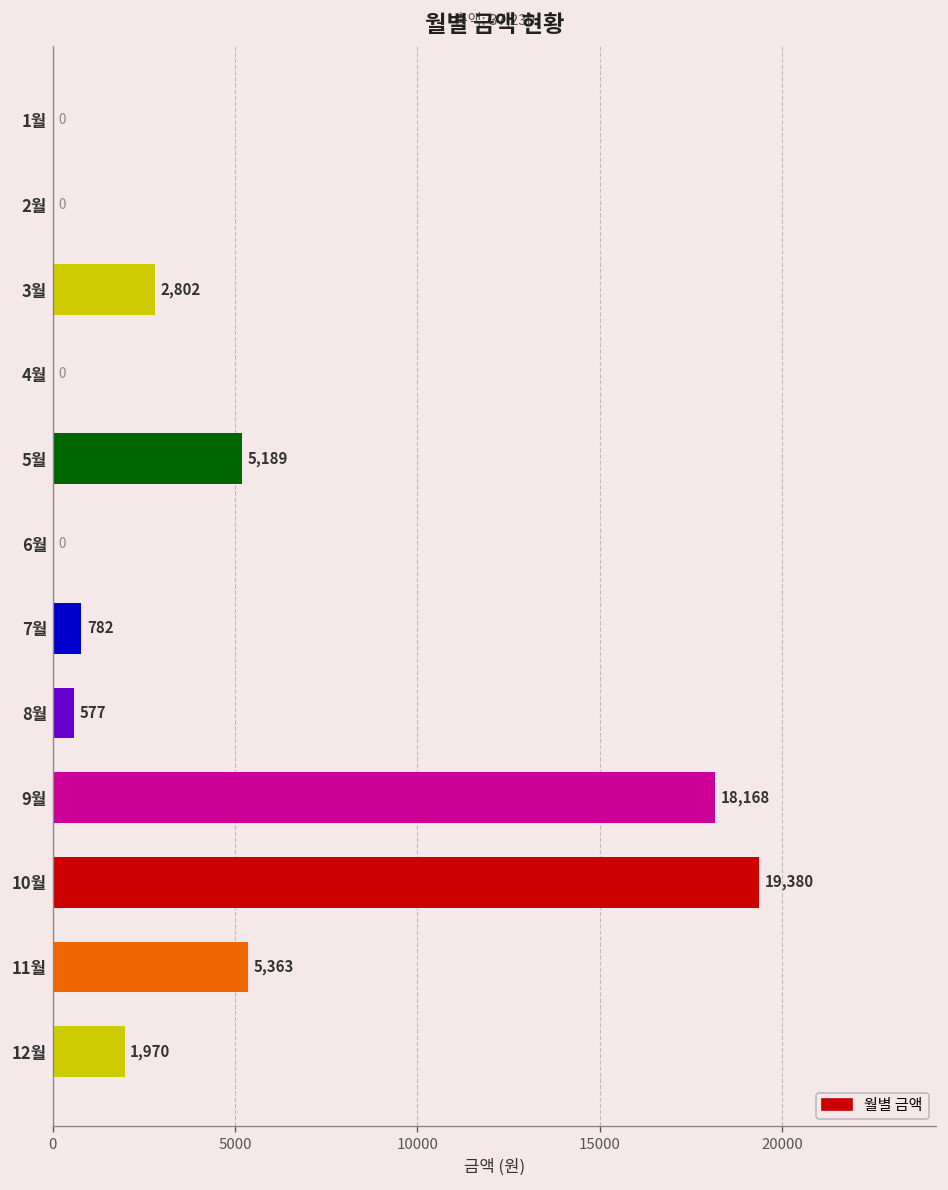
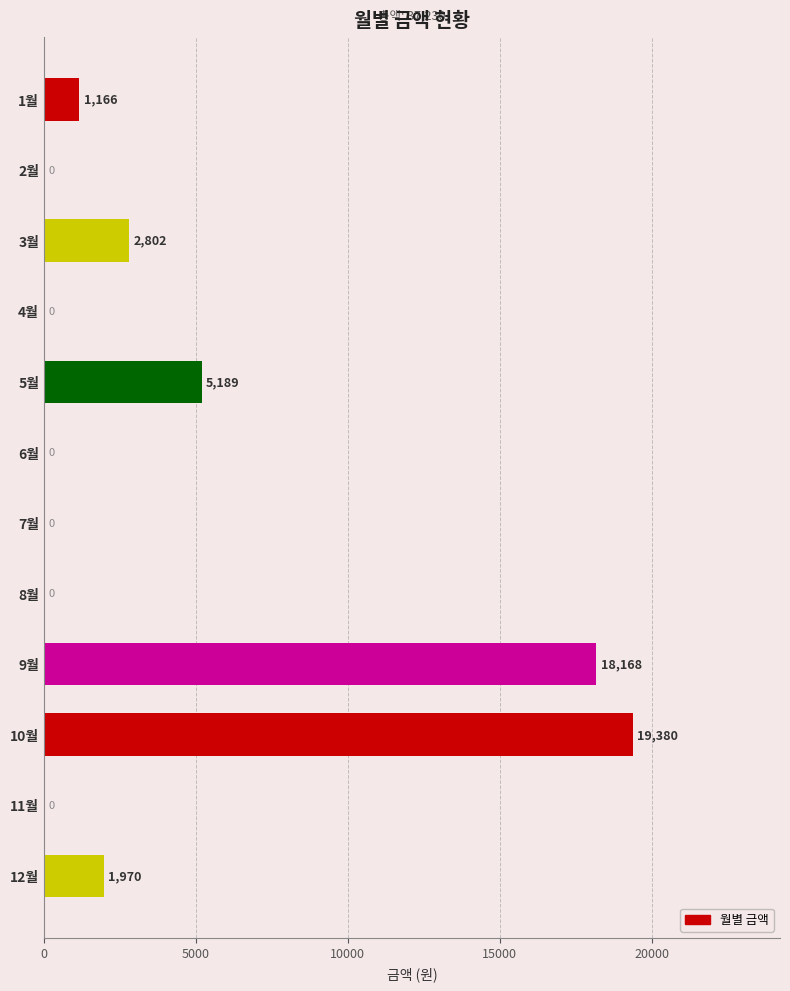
1월: 0 -> 1,166
7월: 782 -> 0
8월: 577 -> 0
11월: 5,363 -> 0
